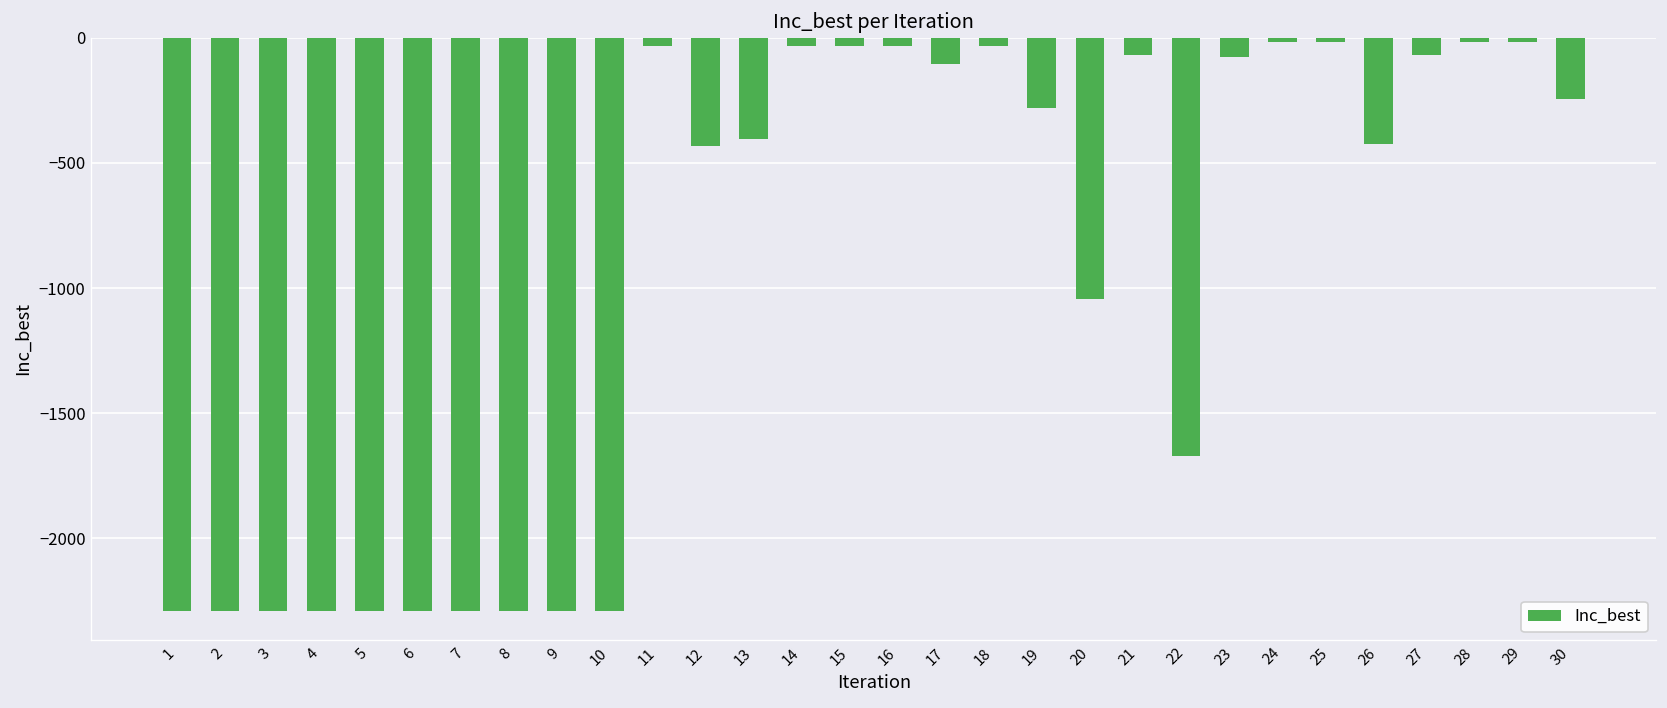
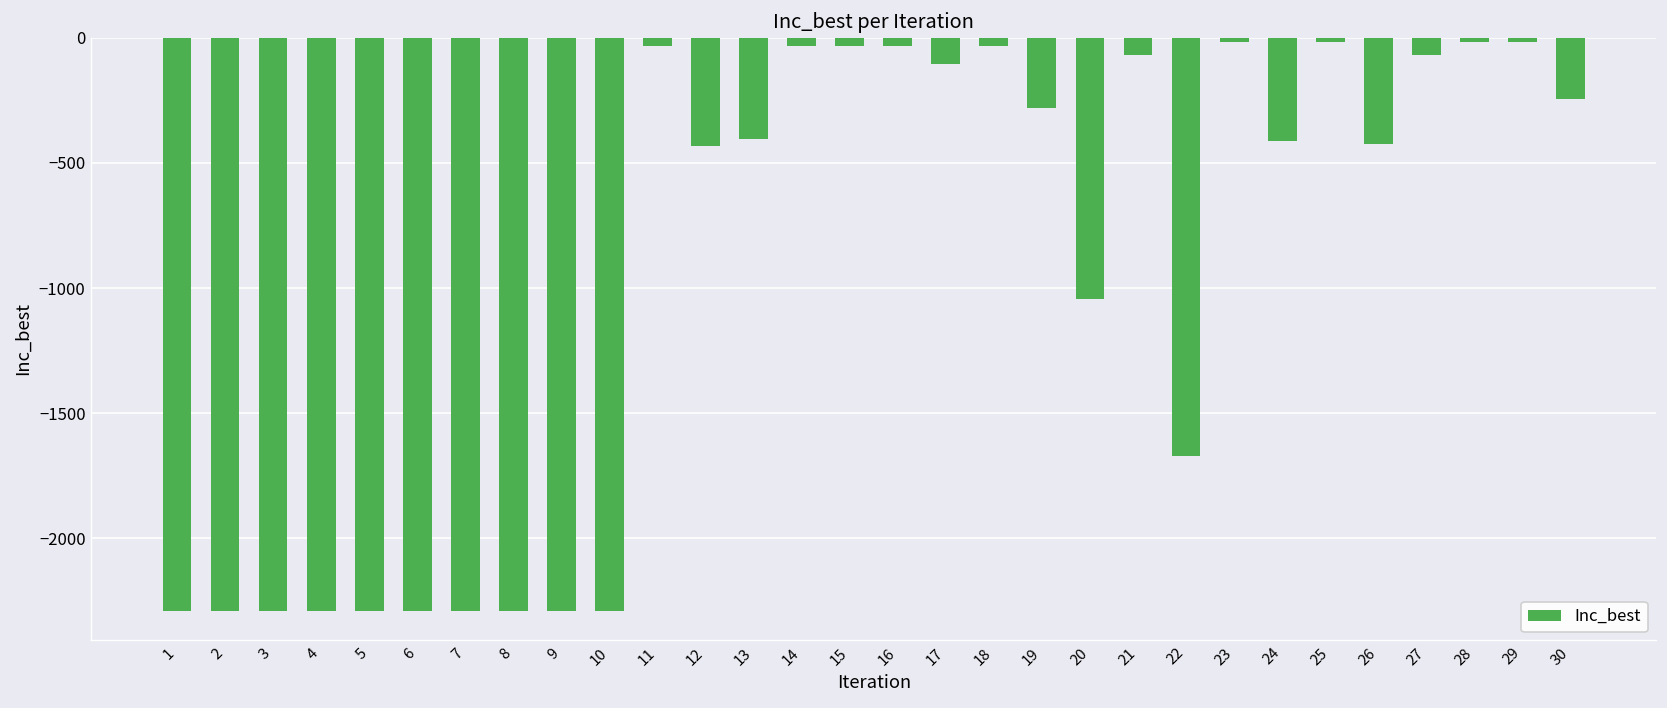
23: -80 -> -20
24: -20 -> -410
